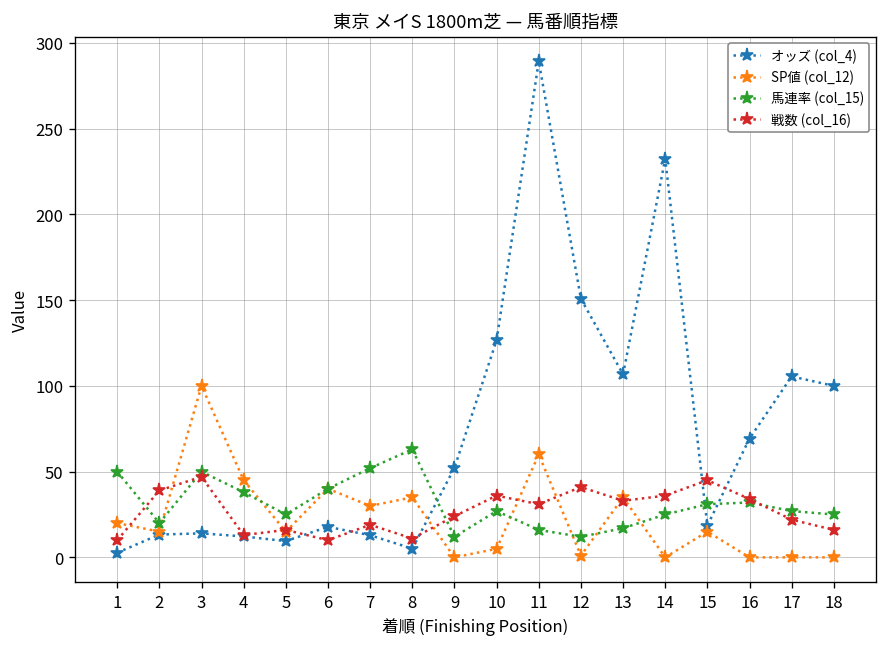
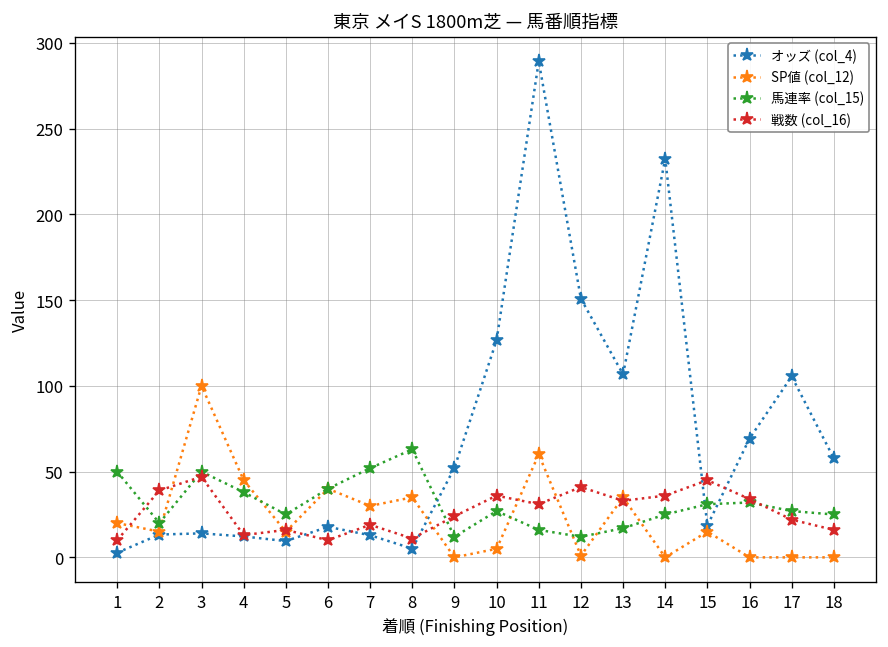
オッズ (col_4), 18: 100 -> 58
